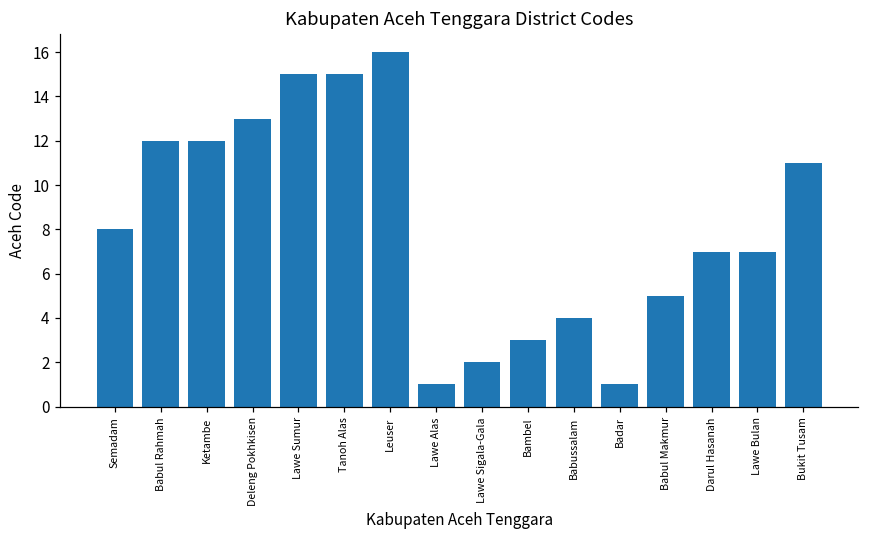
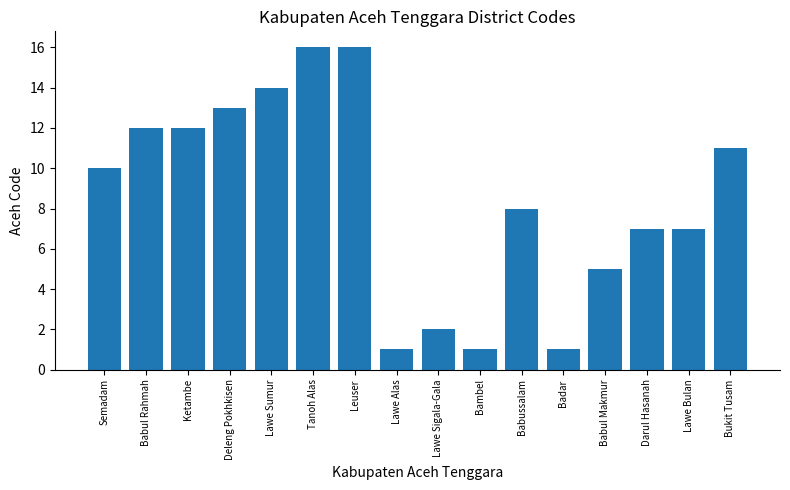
Semadam: 8 -> 10
Lawe Sumur: 15 -> 14
Tanoh Alas: 15 -> 16
Bambel: 3 -> 1
Babussalam: 4 -> 8
